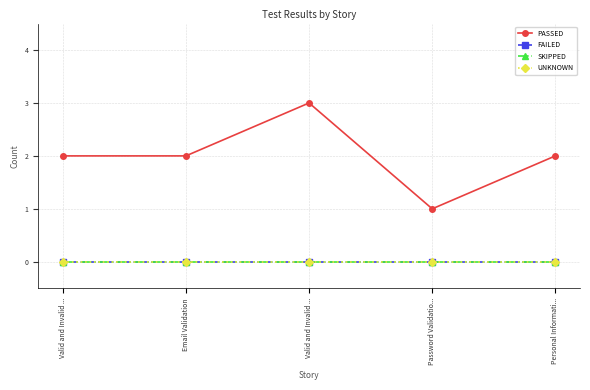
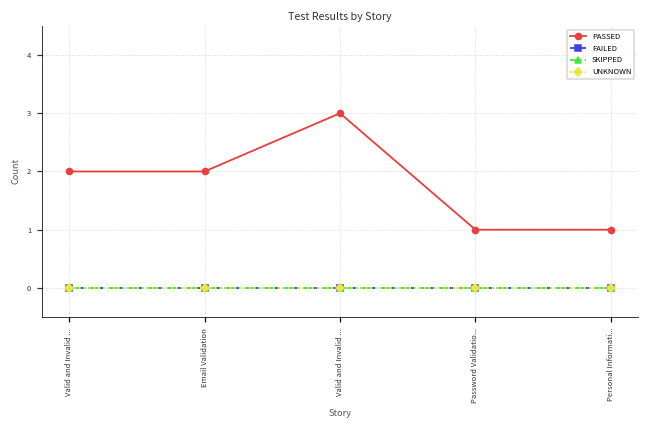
PASSED, Personal Informati...: 2 -> 1
